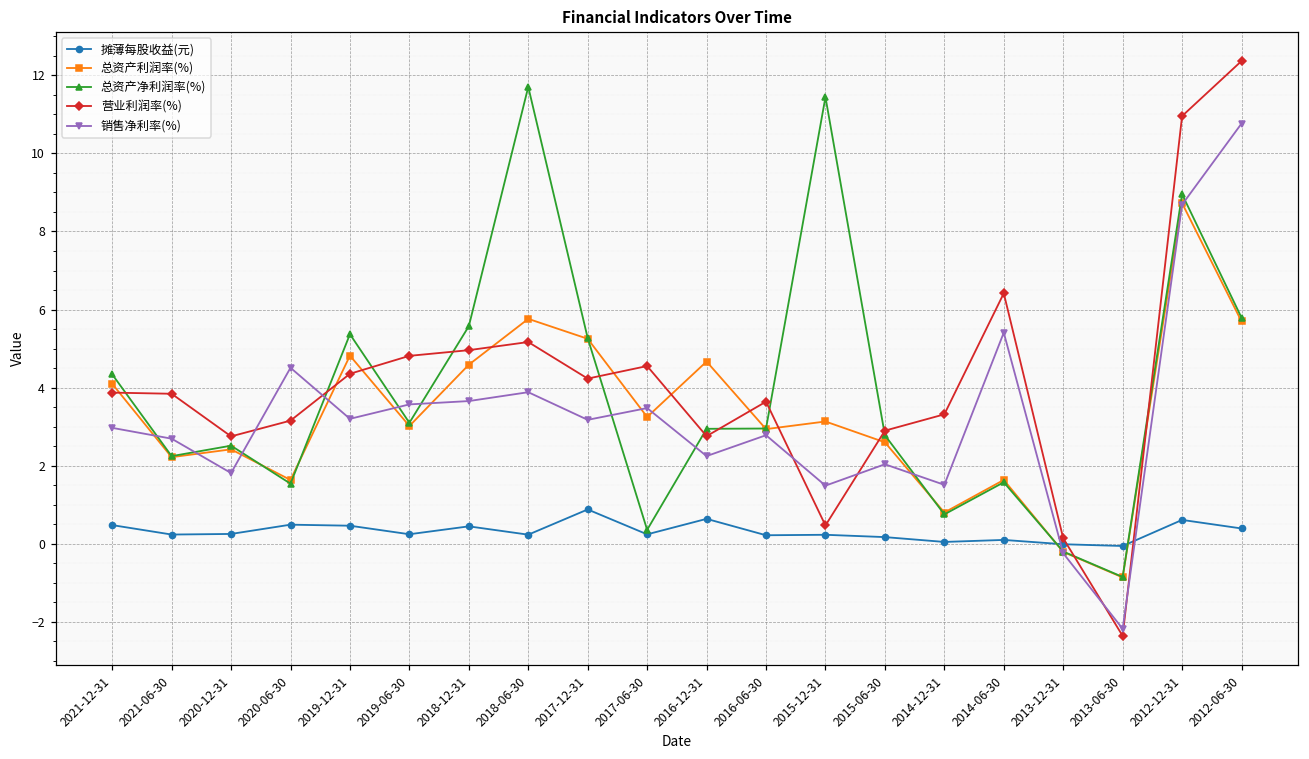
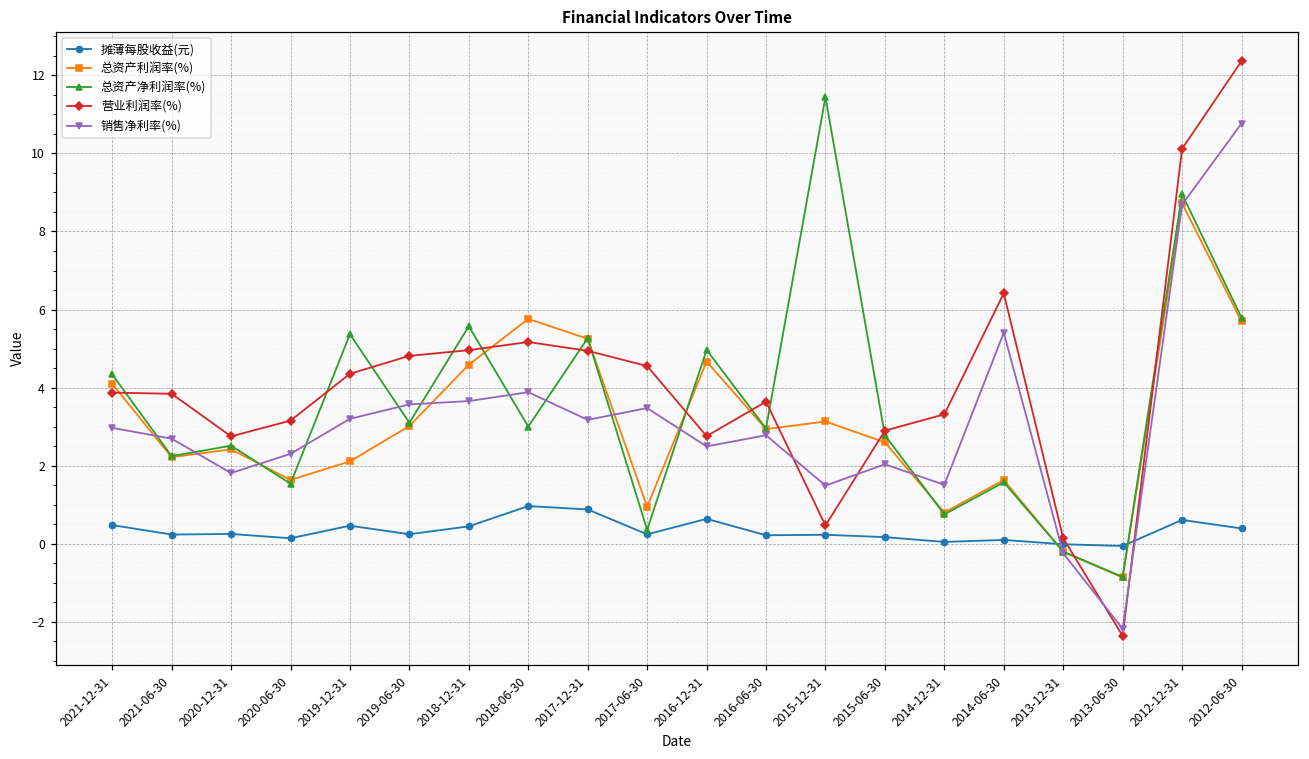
摊薄每股收益(元), 2020-06-30: 0.5 -> 0.1
销售净利率(%), 2020-06-30: 4.5 -> 2.3
总资产利润率(%), 2019-12-31: 4.8 -> 2.1
摊薄每股收益(元), 2018-06-30: 0.2 -> 1.0
总资产净利润率(%), 2018-06-30: 11.7 -> 3.0
营业利润率(%), 2017-12-31: 4.2 -> 4.9
总资产利润率(%), 2017-06-30: 3.2 -> 0.9
总资产净利润率(%), 2016-12-31: 2.9 -> 5.0
销售净利率(%), 2016-12-31: 2.2 -> 2.5
营业利润率(%), 2012-12-31: 11.0 -> 10.1
